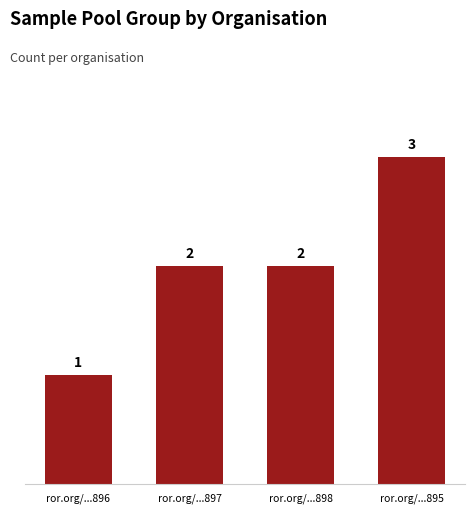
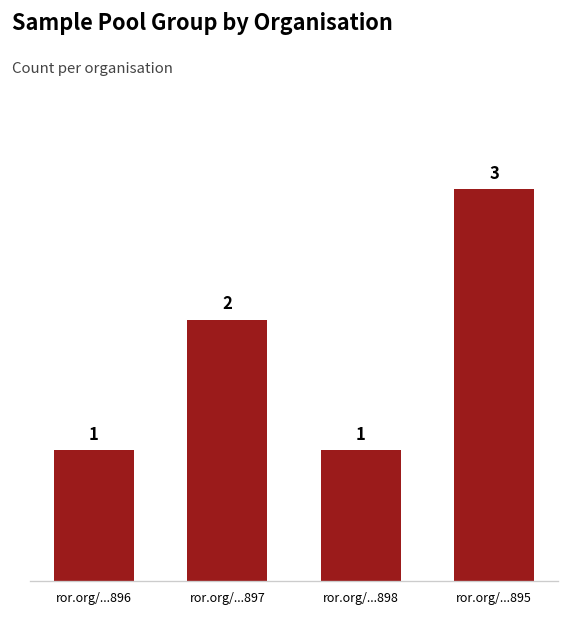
ror.org/...898: 2 -> 1
